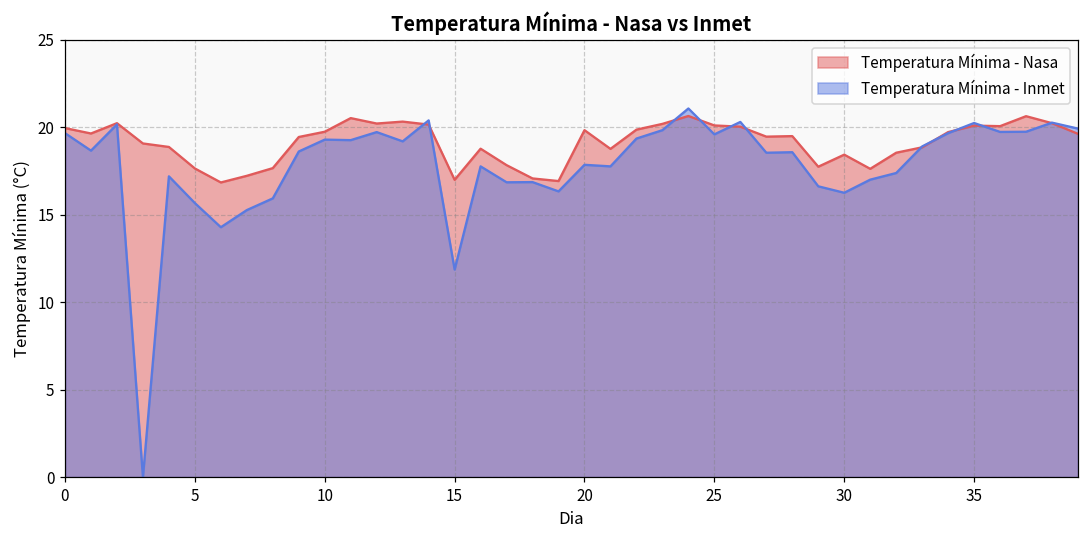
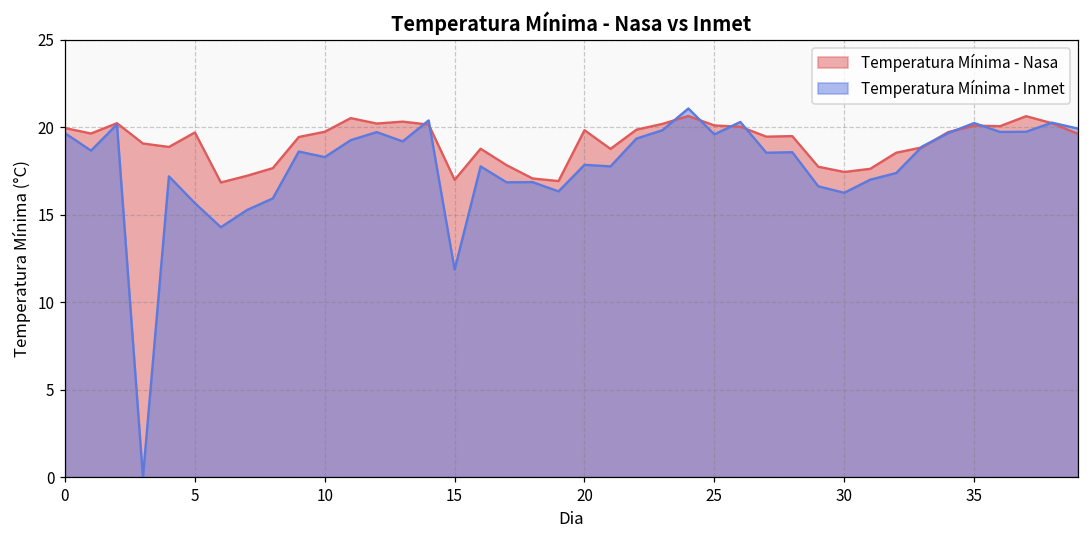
Temperatura Mínima - Nasa, 5: 17.7 -> 19.7
Temperatura Mínima - Inmet, 10: 19.3 -> 18.3
Temperatura Mínima - Nasa, 30: 18.4 -> 17.5
